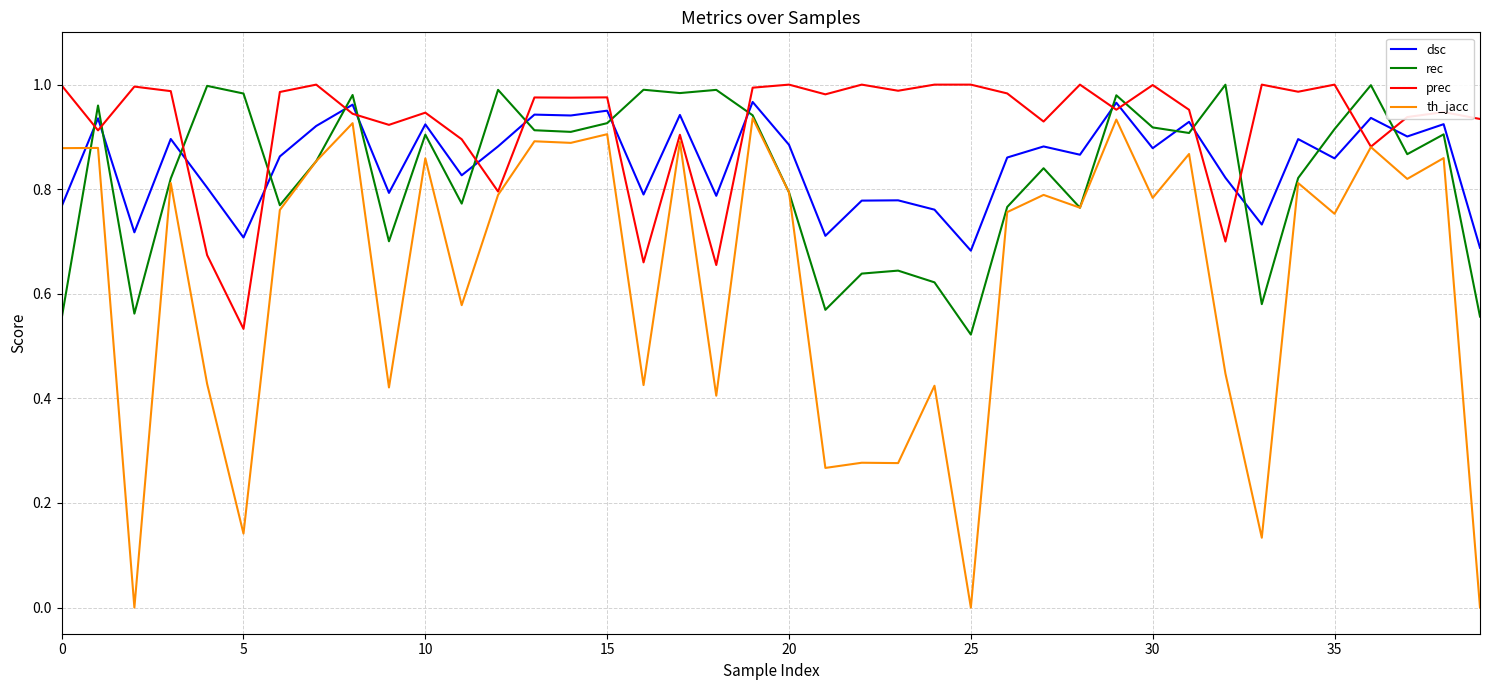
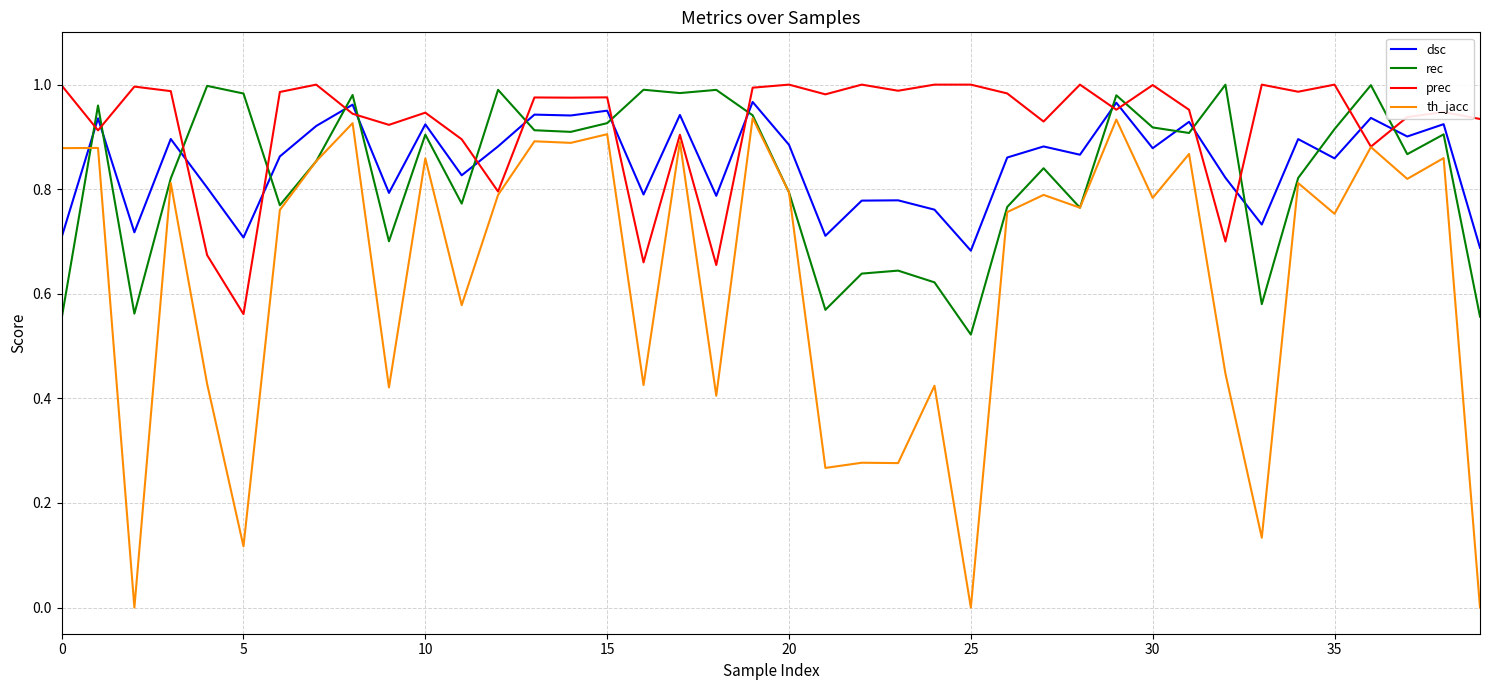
dsc, 0: 0.77 -> 0.71
prec, 5: 0.53 -> 0.56
th_jacc, 5: 0.14 -> 0.12
